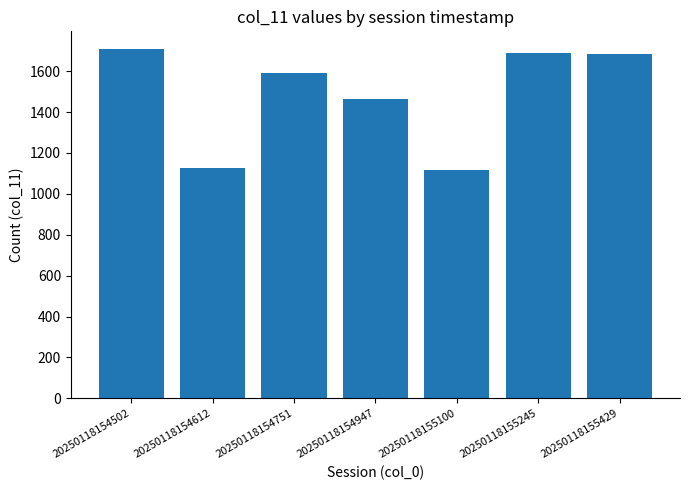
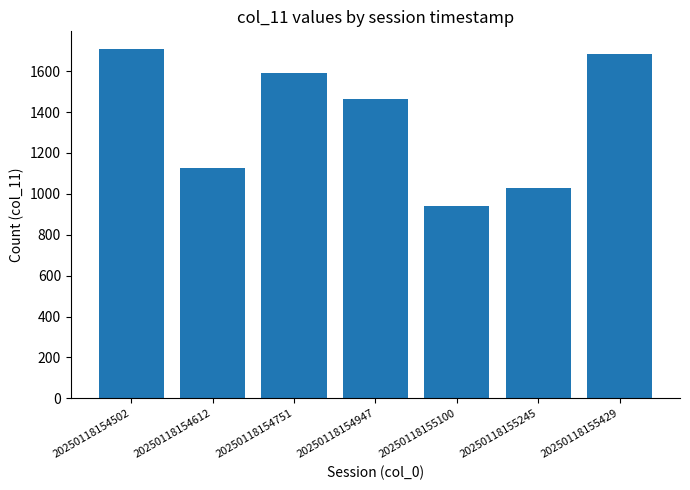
20250118155100: 1120 -> 940
20250118155245: 1690 -> 1030
